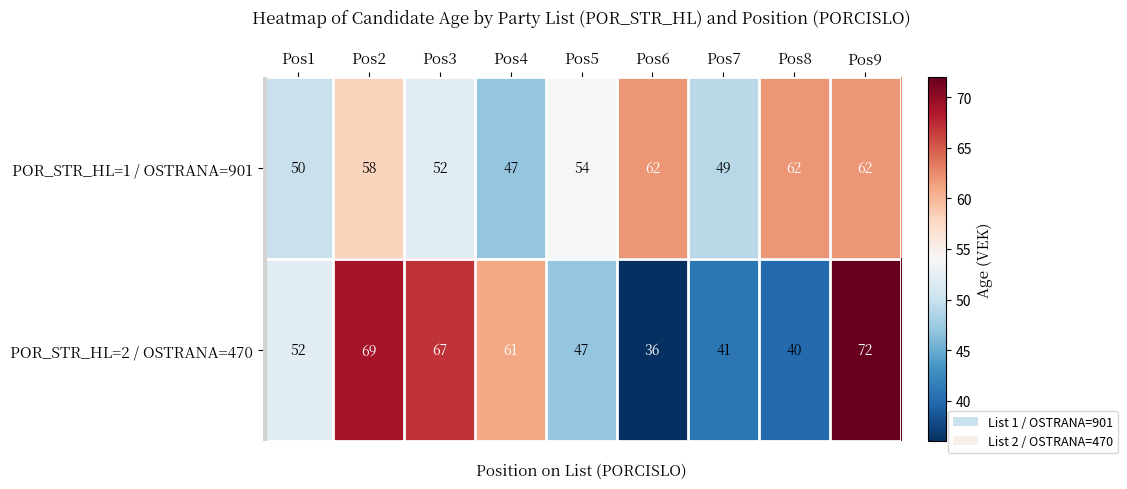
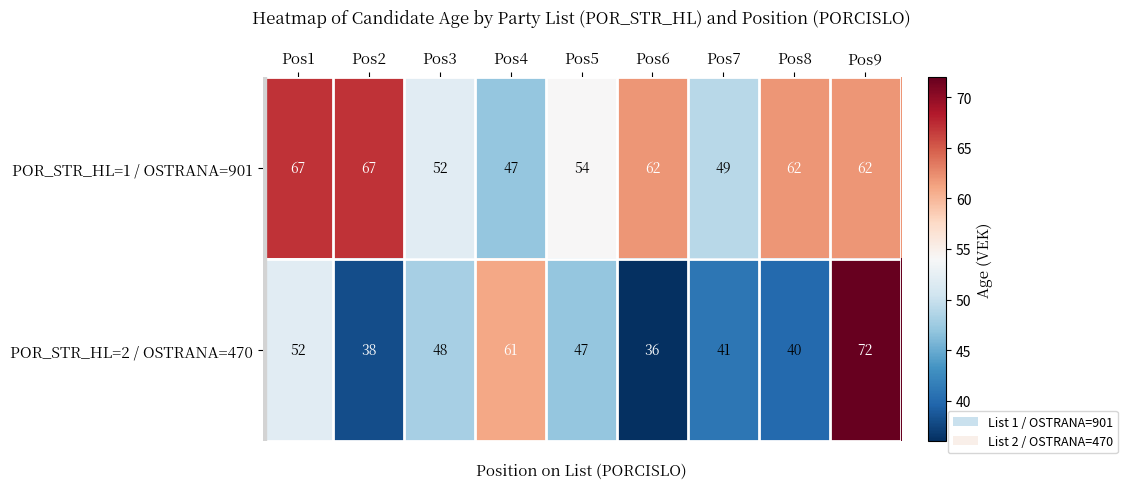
POR_STR_HL=1 / OSTRANA=901, Pos1: 50 -> 67
POR_STR_HL=1 / OSTRANA=901, Pos2: 58 -> 67
POR_STR_HL=2 / OSTRANA=470, Pos2: 69 -> 38
POR_STR_HL=2 / OSTRANA=470, Pos3: 67 -> 48
